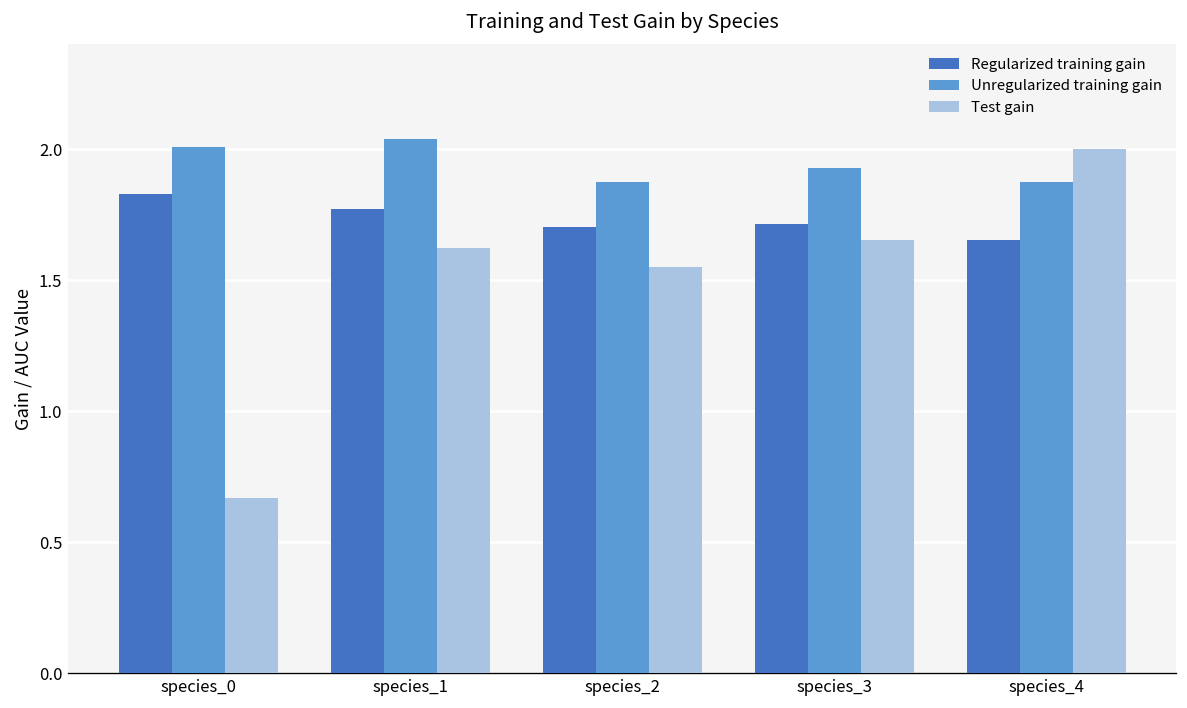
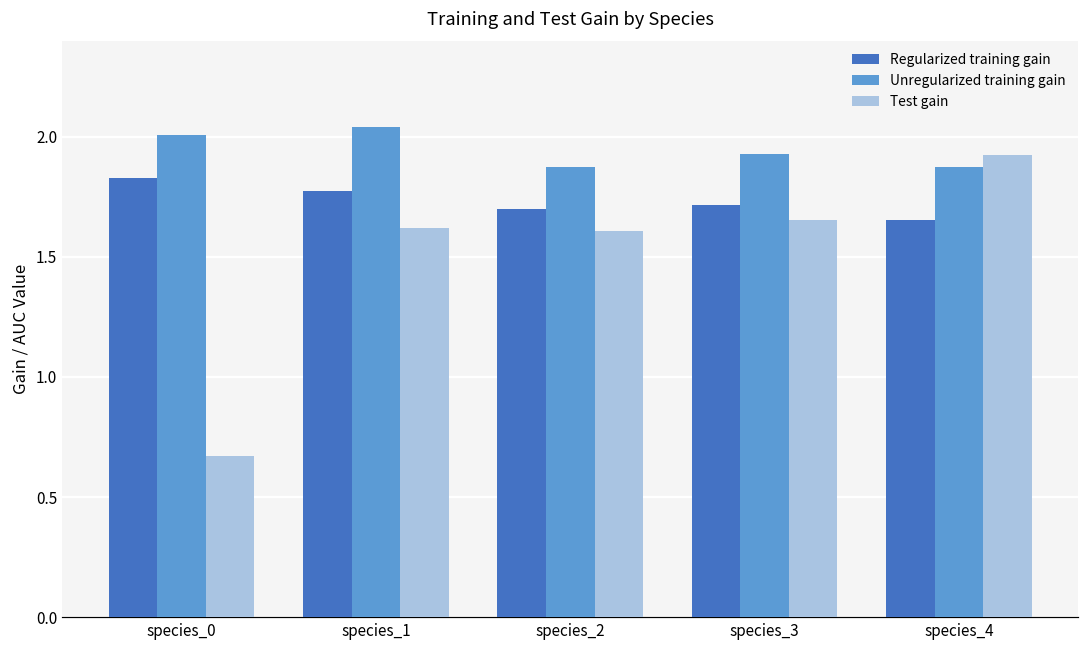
Test gain, species_2: 1.55 -> 1.61
Test gain, species_4: 2.00 -> 1.92
